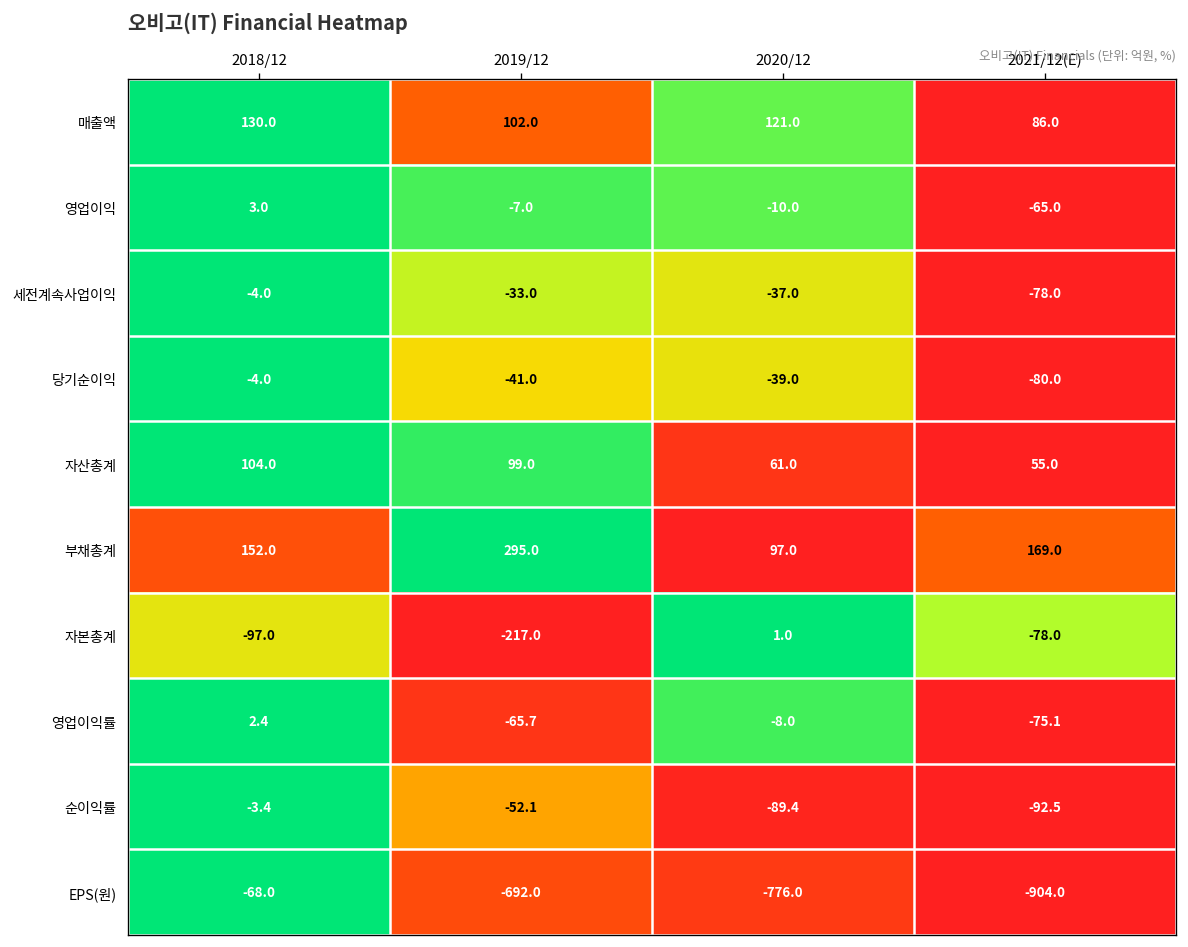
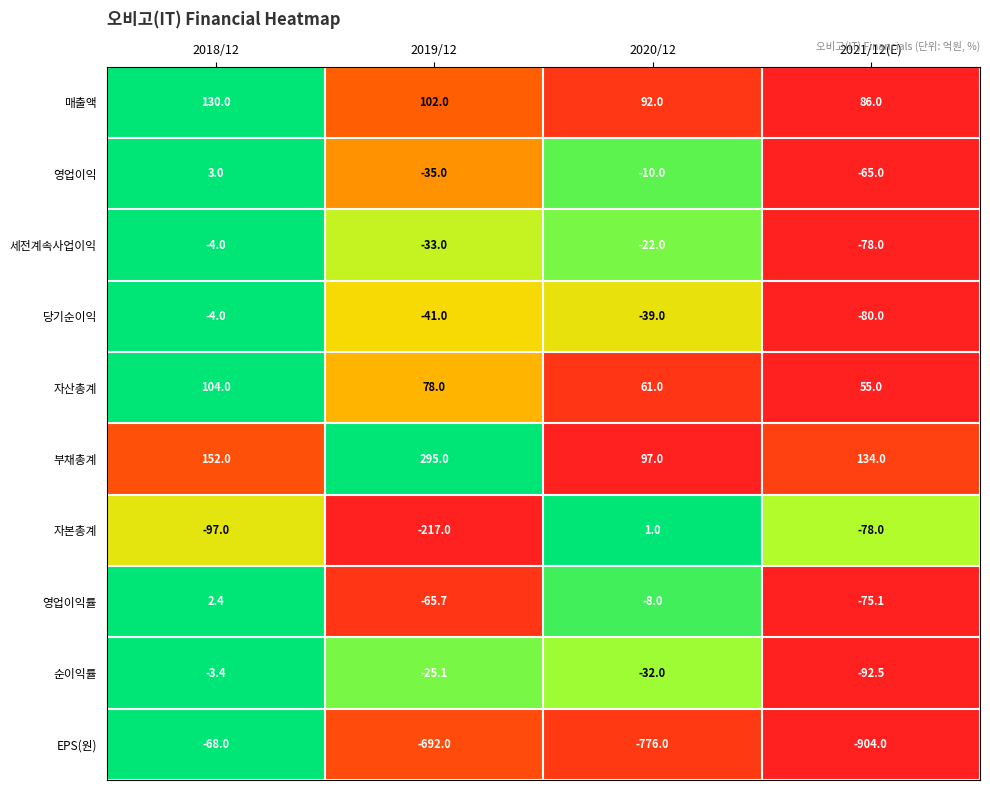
매출액, 2020/12: 121.0 -> 92.0
영업이익, 2019/12: -7.0 -> -35.0
세전계속사업이익, 2020/12: -37.0 -> -22.0
자산총계, 2019/12: 99.0 -> 78.0
부채총계, 2021/12(E): 169.0 -> 134.0
순이익률, 2019/12: -52.1 -> -25.1
순이익률, 2020/12: -89.4 -> -32.0
